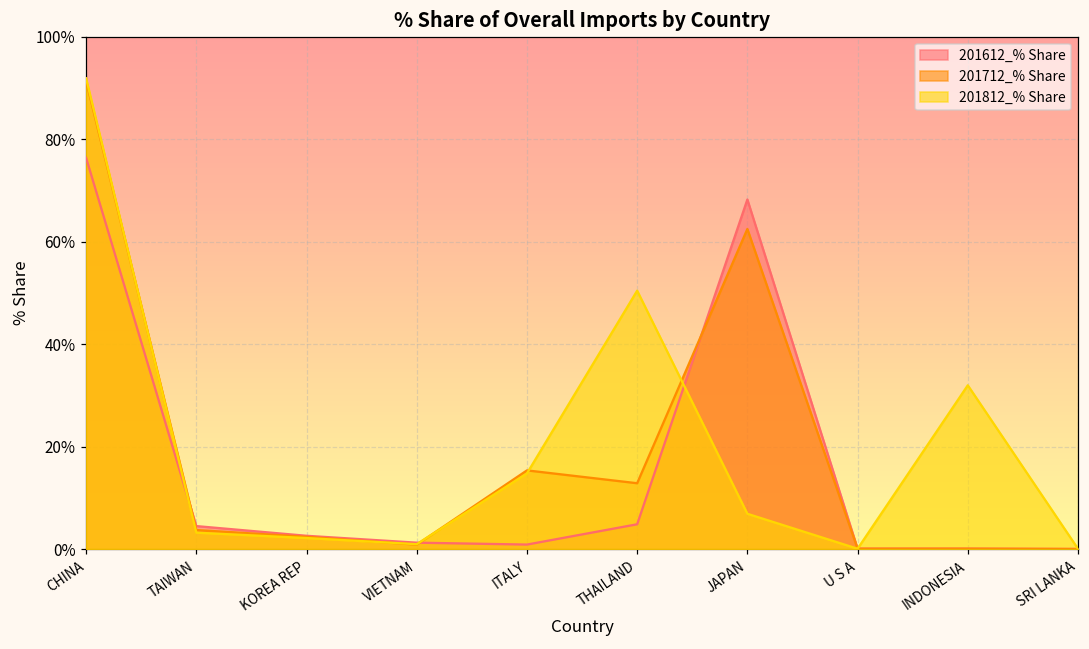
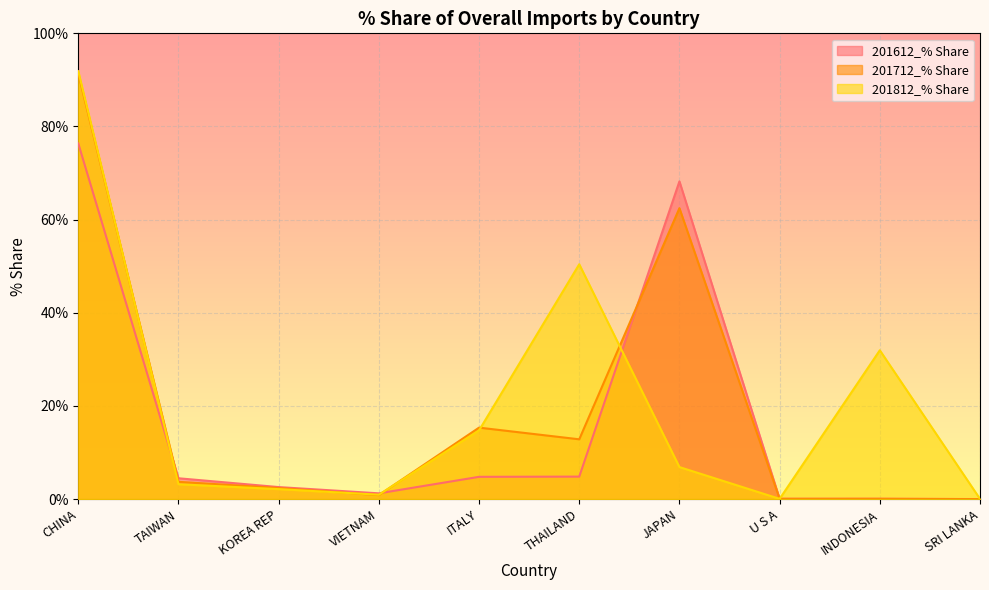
201612_% Share, ITALY: 1% -> 5%
